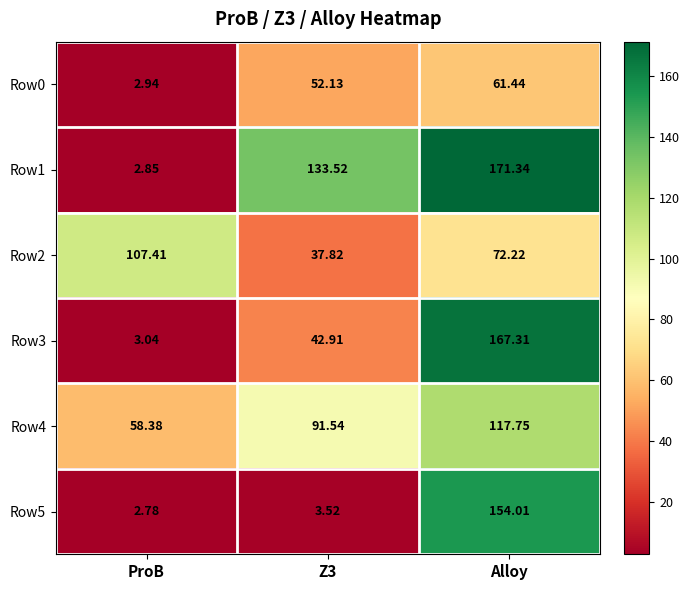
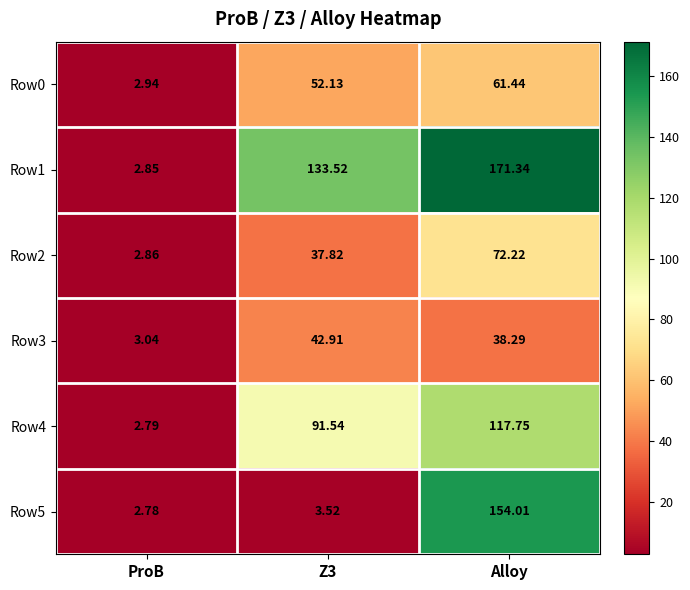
Row2, ProB: 107.41 -> 2.86
Row3, Alloy: 167.31 -> 38.29
Row4, ProB: 58.38 -> 2.79
